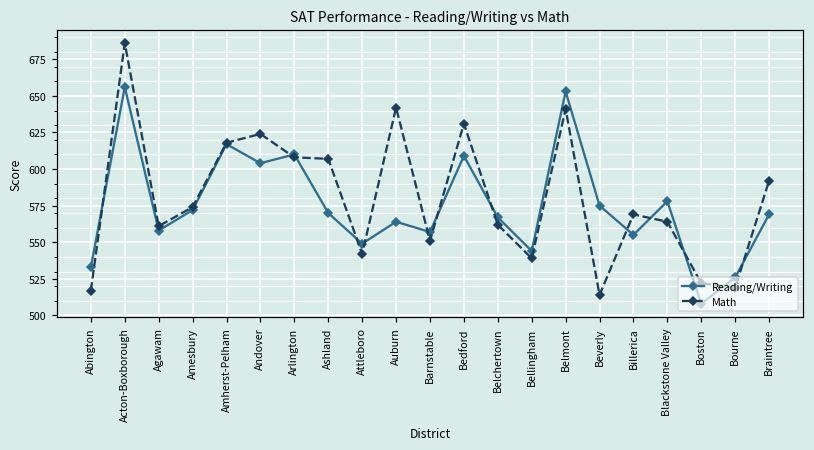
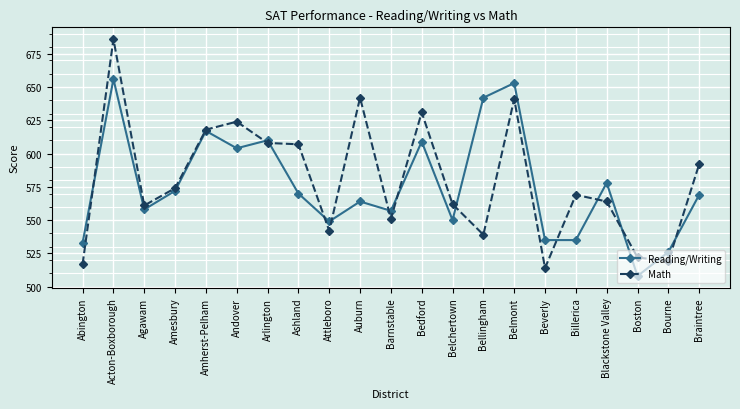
Reading/Writing, Belchertown: 567 -> 550
Reading/Writing, Bellingham: 544 -> 642
Reading/Writing, Beverly: 575 -> 535
Reading/Writing, Billerica: 555 -> 535
